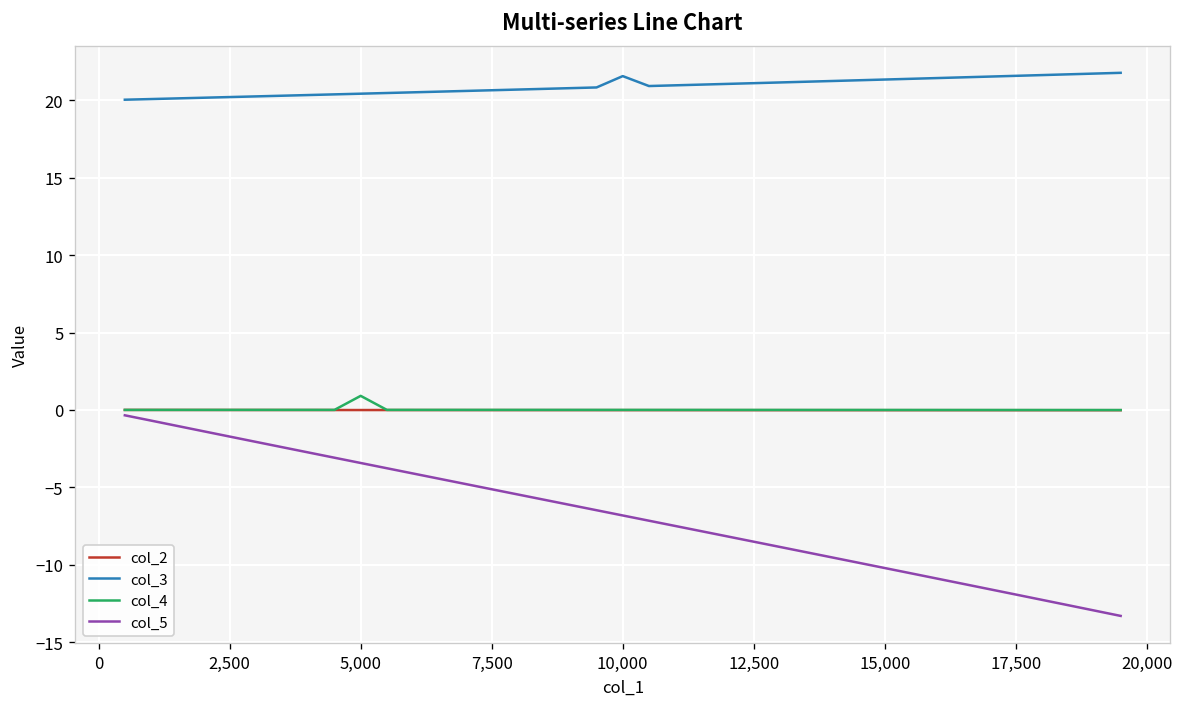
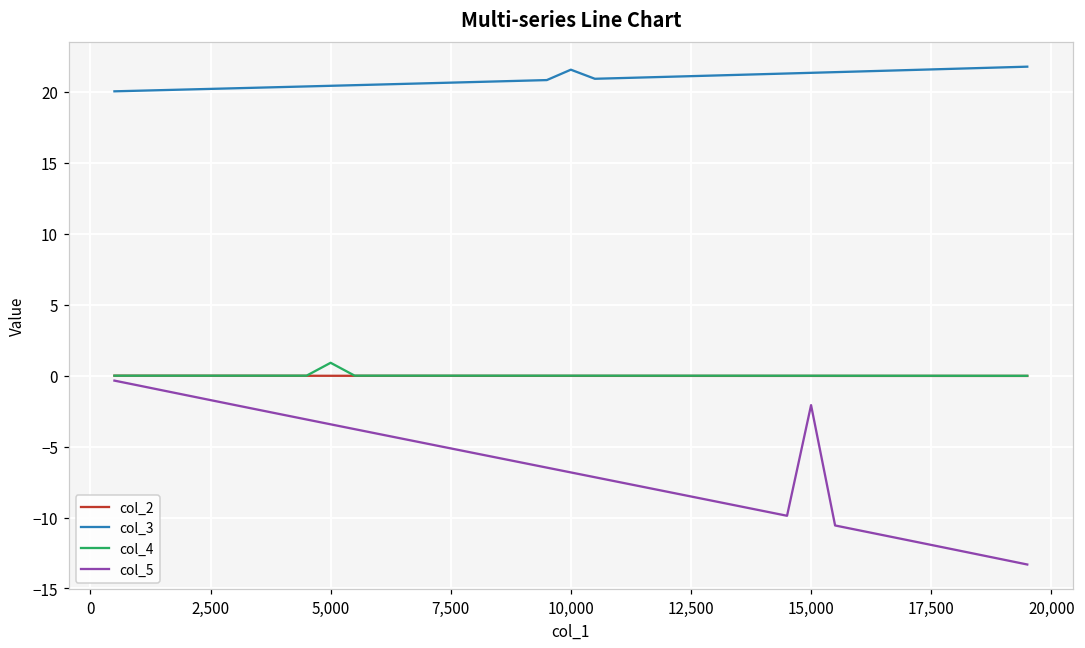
col_5, 15,000: -10.2 -> -2.1
